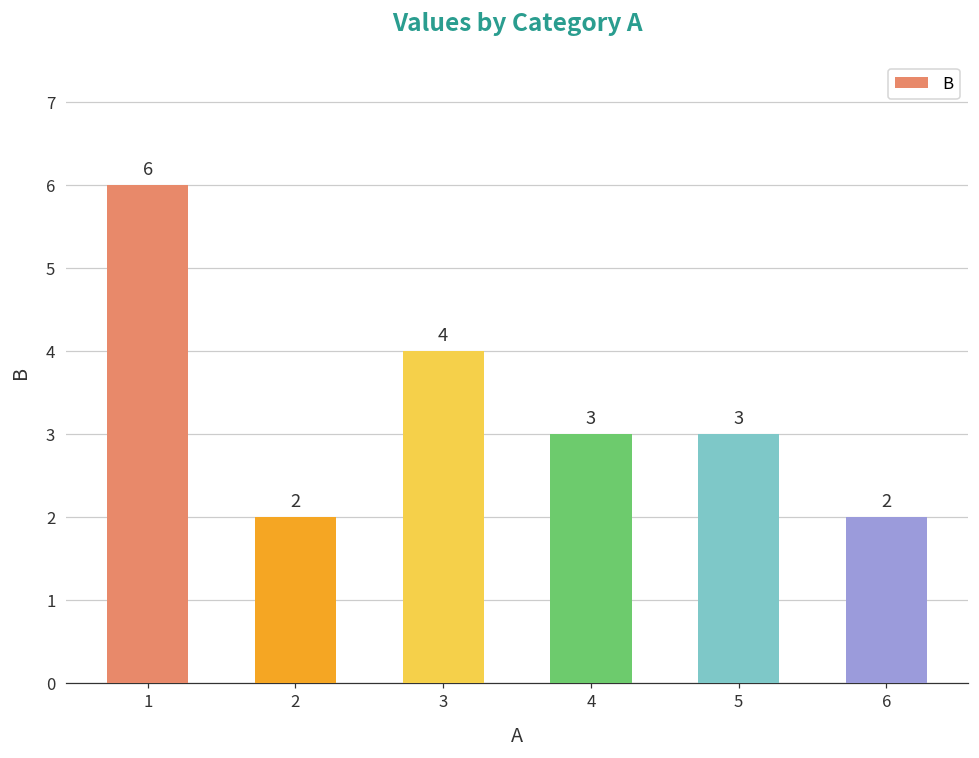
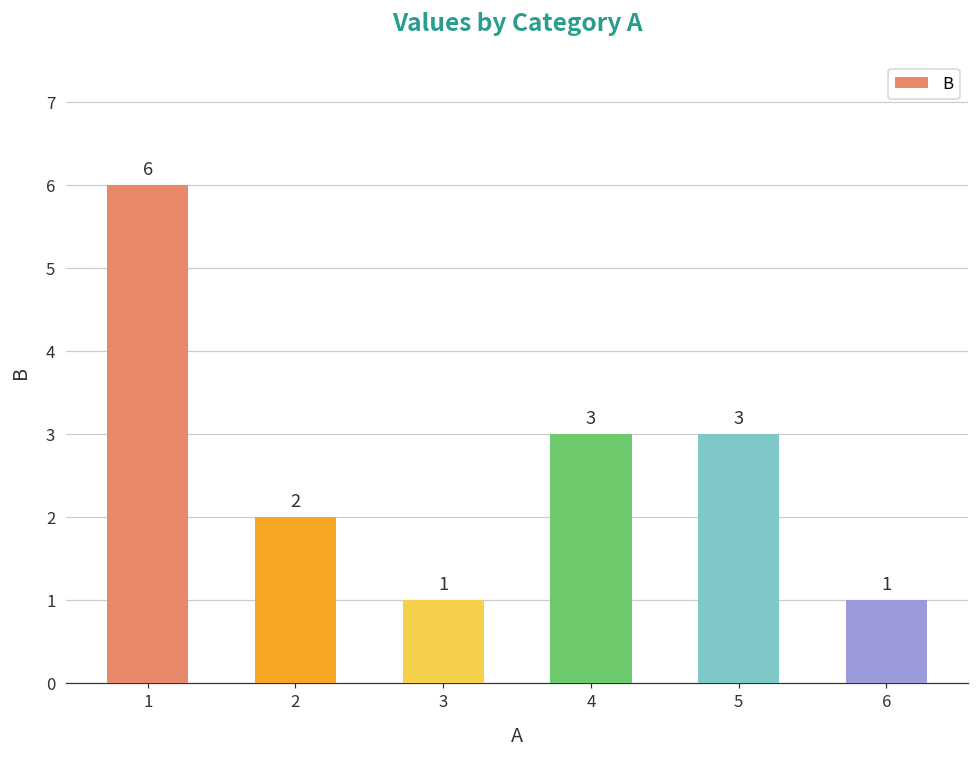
3: 4 -> 1
6: 2 -> 1
